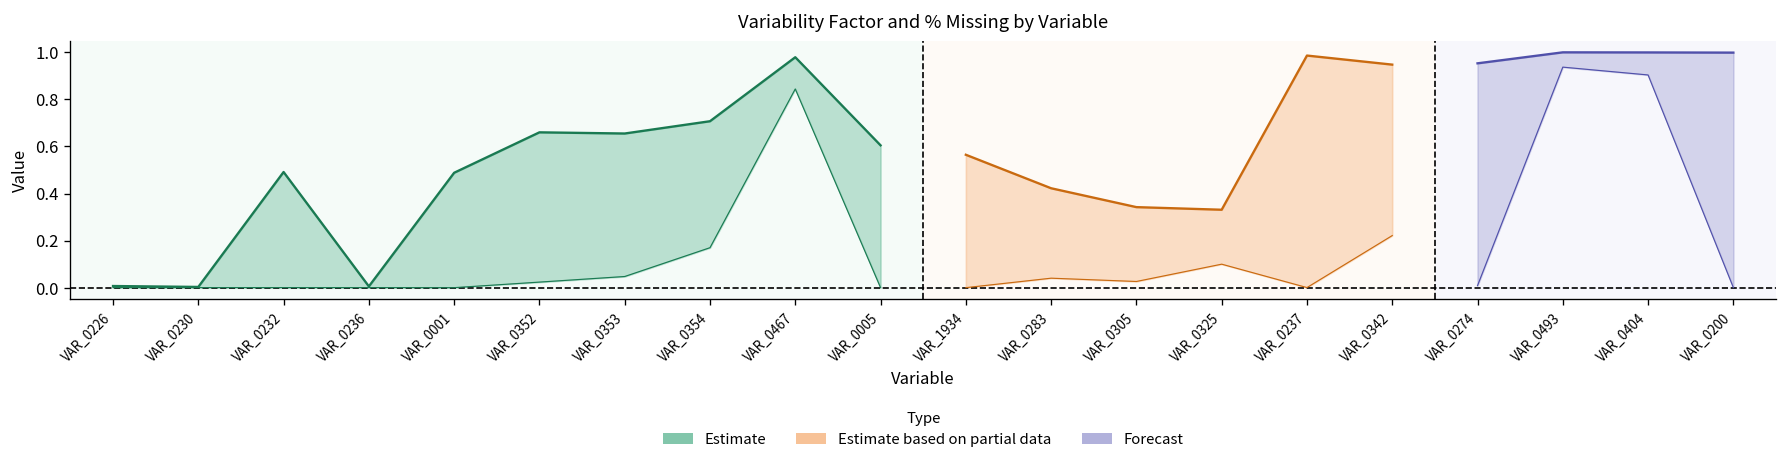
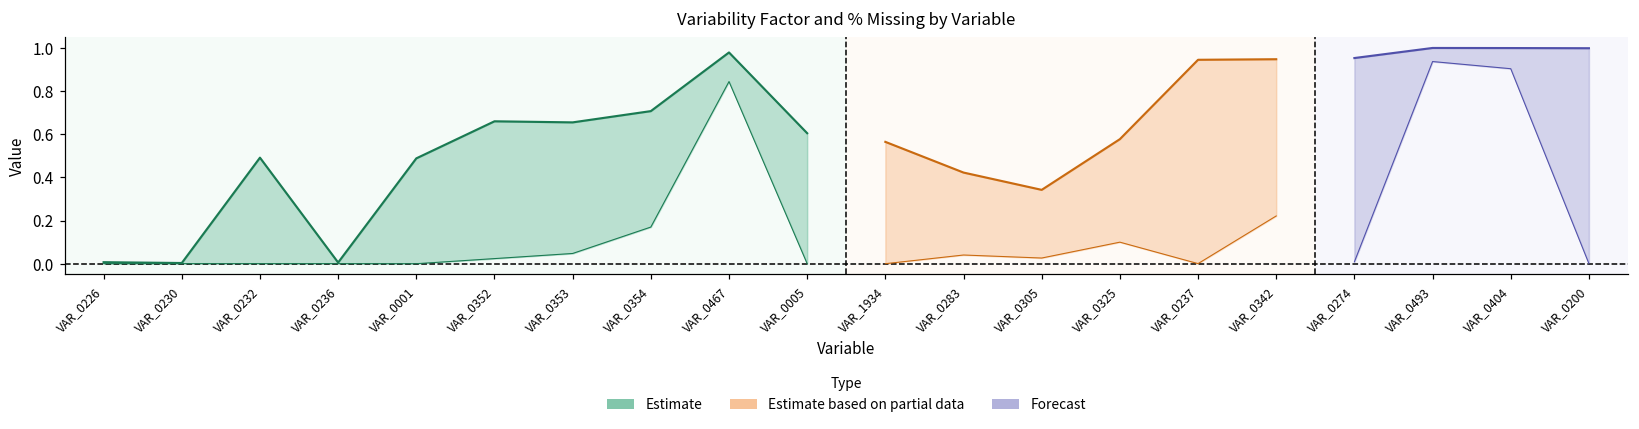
Estimate based on partial data, VAR_0325: 0.33 -> 0.58
Estimate based on partial data, VAR_0237: 0.99 -> 0.95
